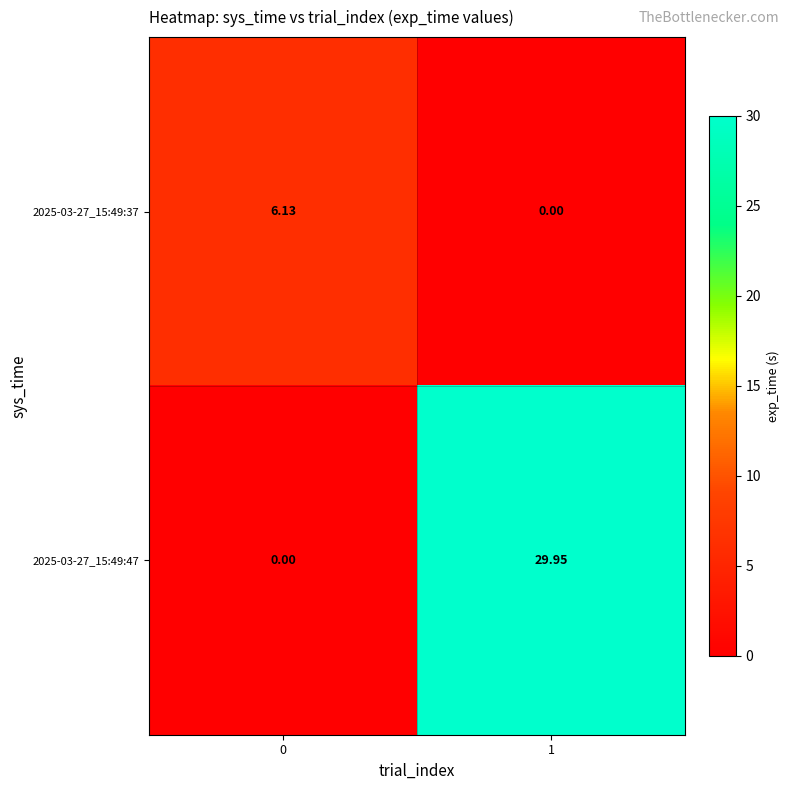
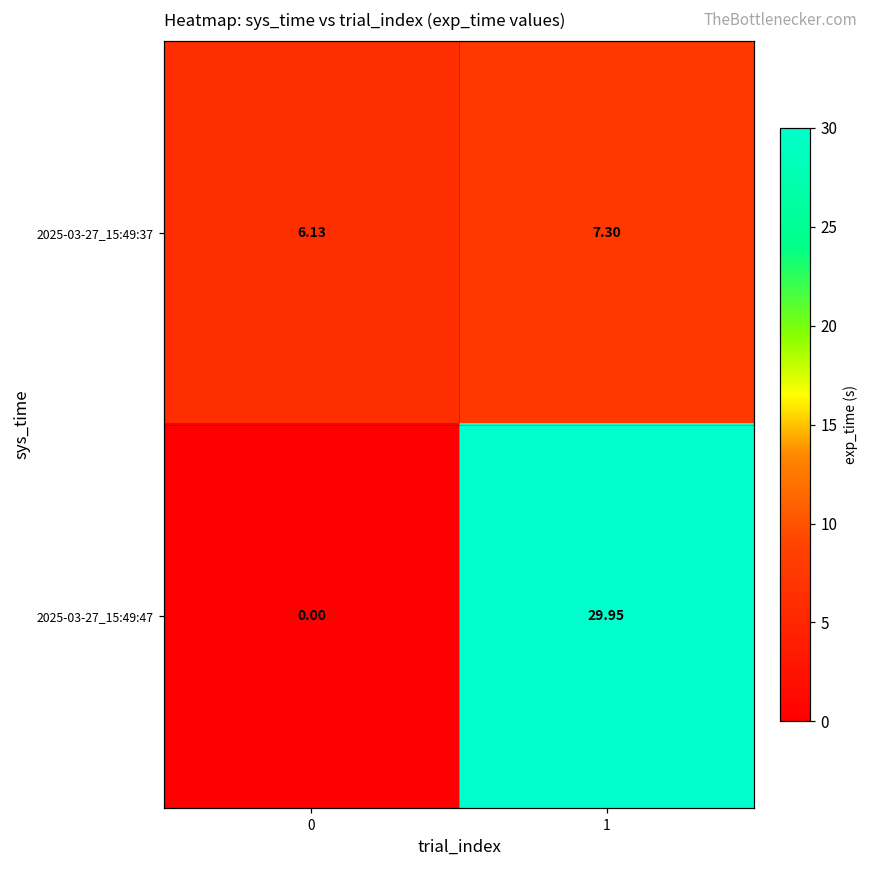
2025-03-27_15:49:37, 1: 0.00 -> 7.30
